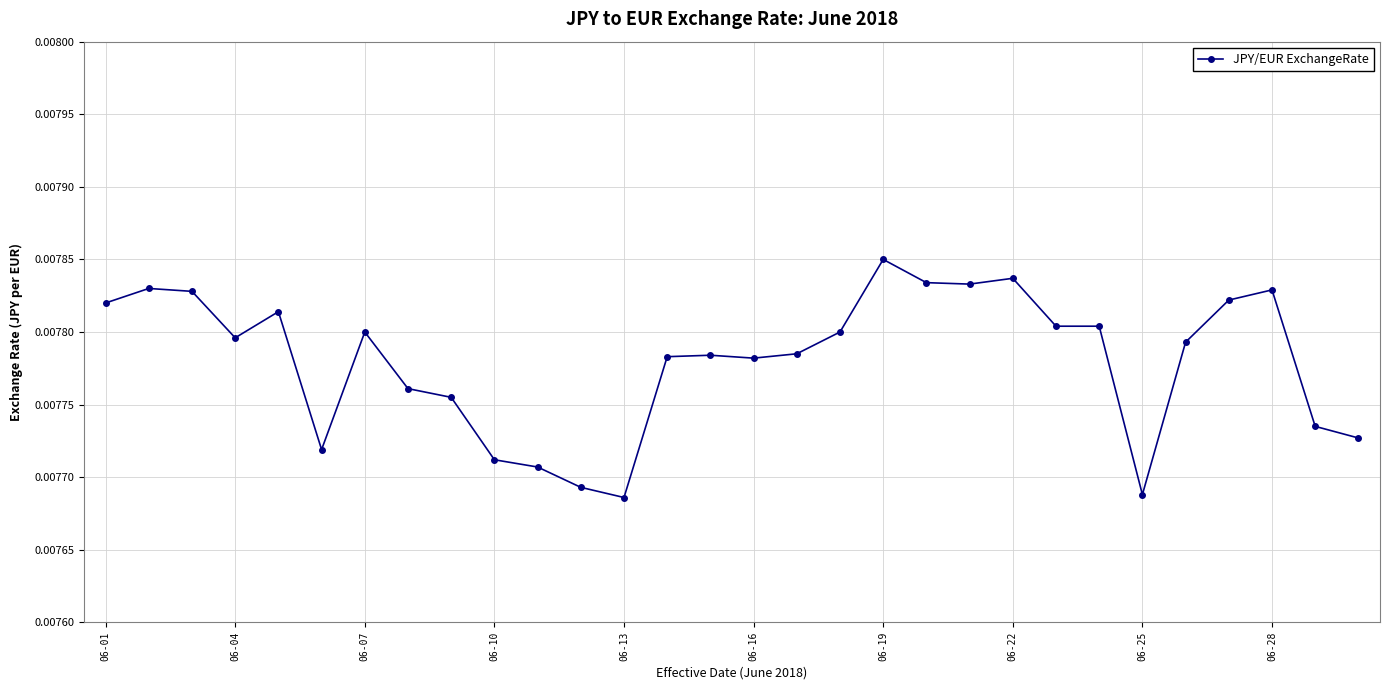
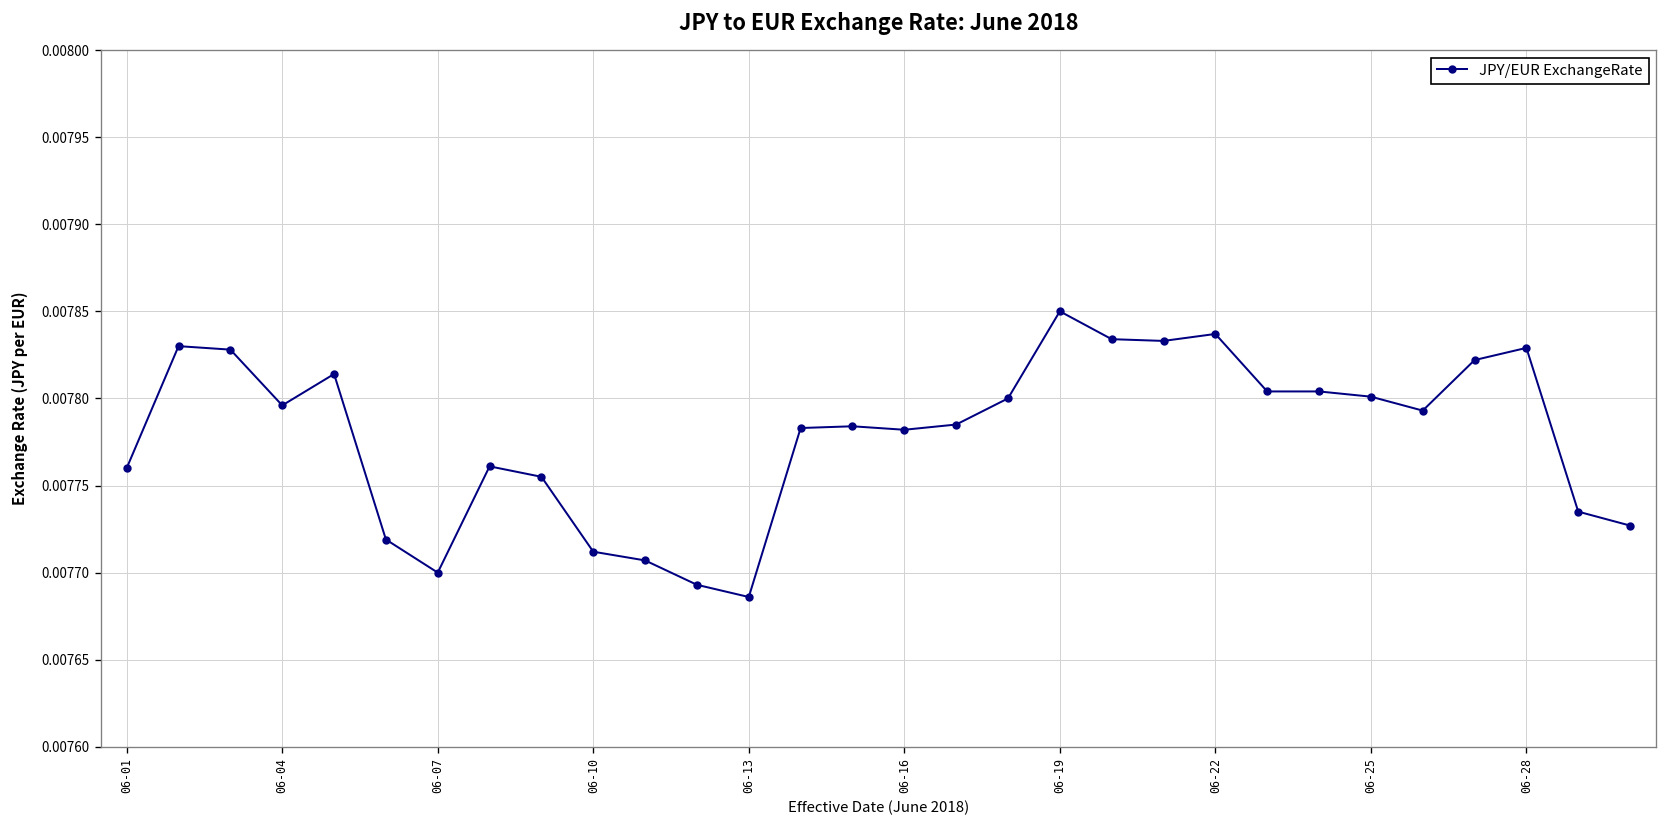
06-01: 0.00782 -> 0.00776
06-07: 0.0078 -> 0.0077
06-25: 0.007688 -> 0.007801
